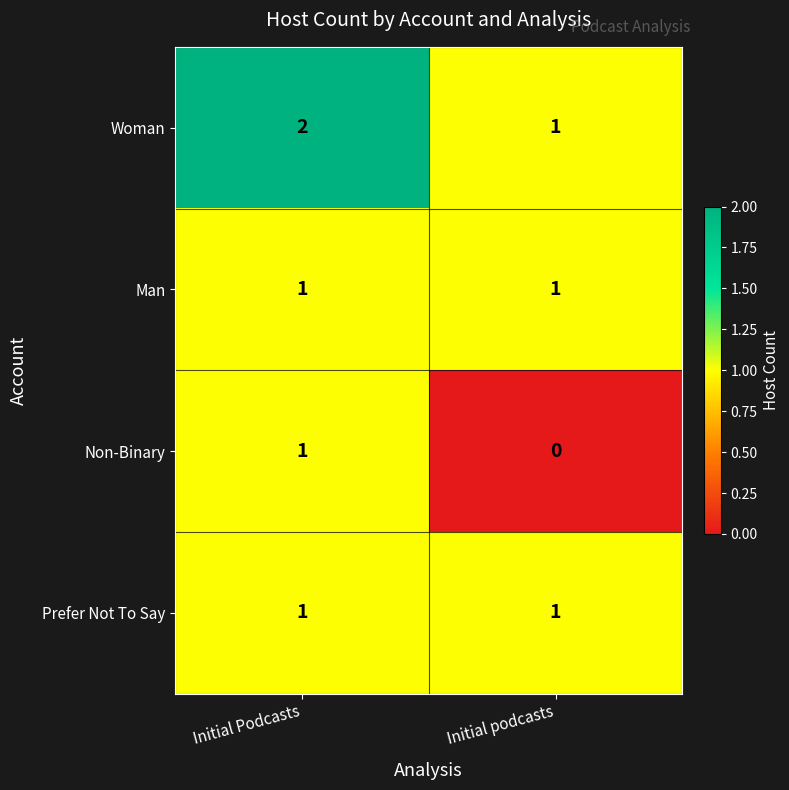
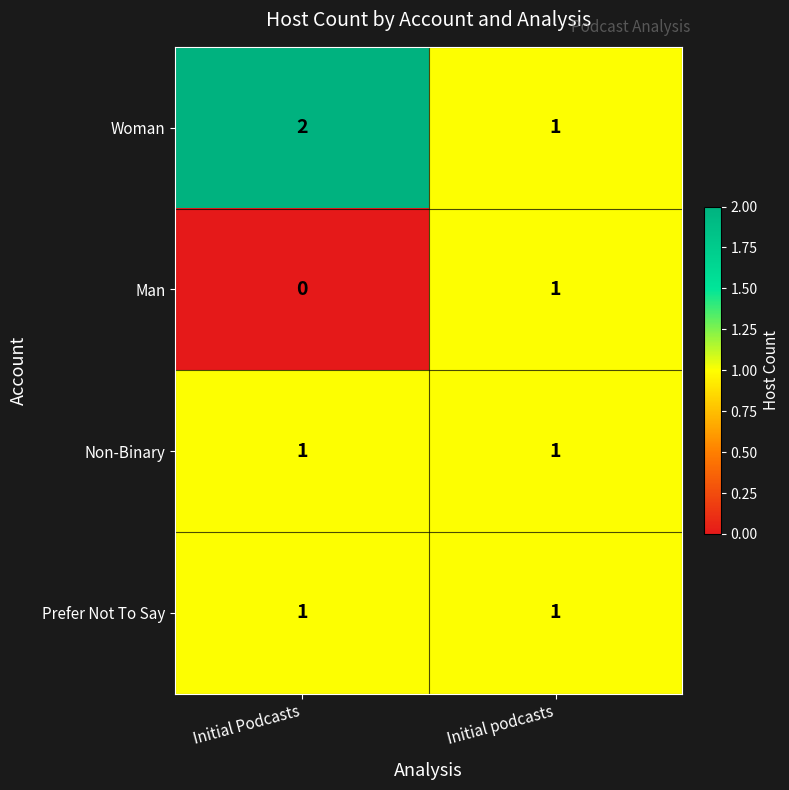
Man, Initial Podcasts: 1 -> 0
Non-Binary, Initial podcasts: 0 -> 1
